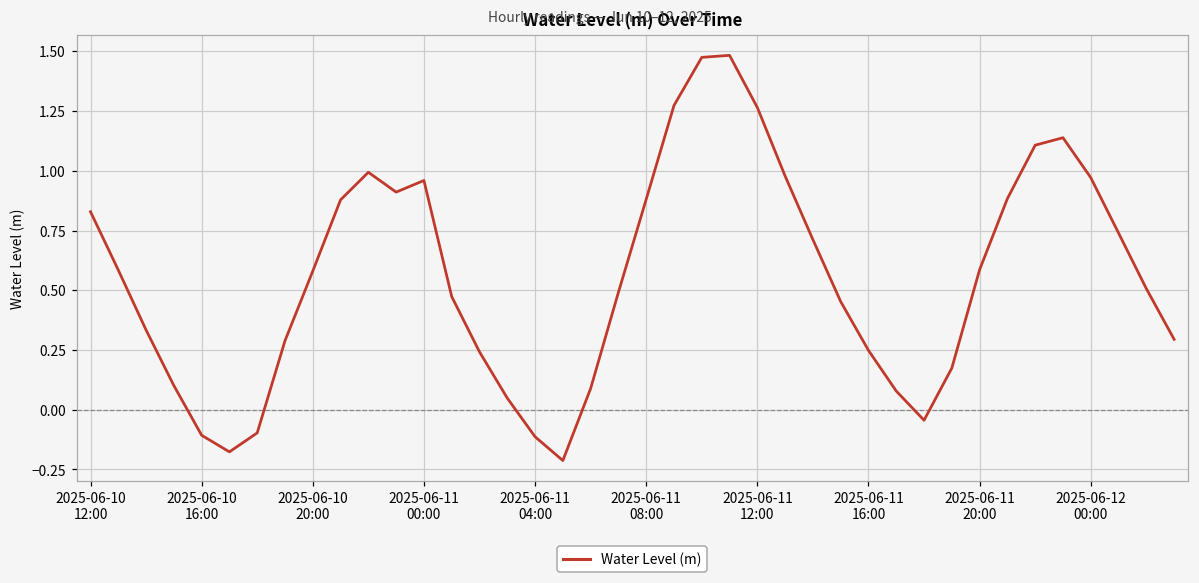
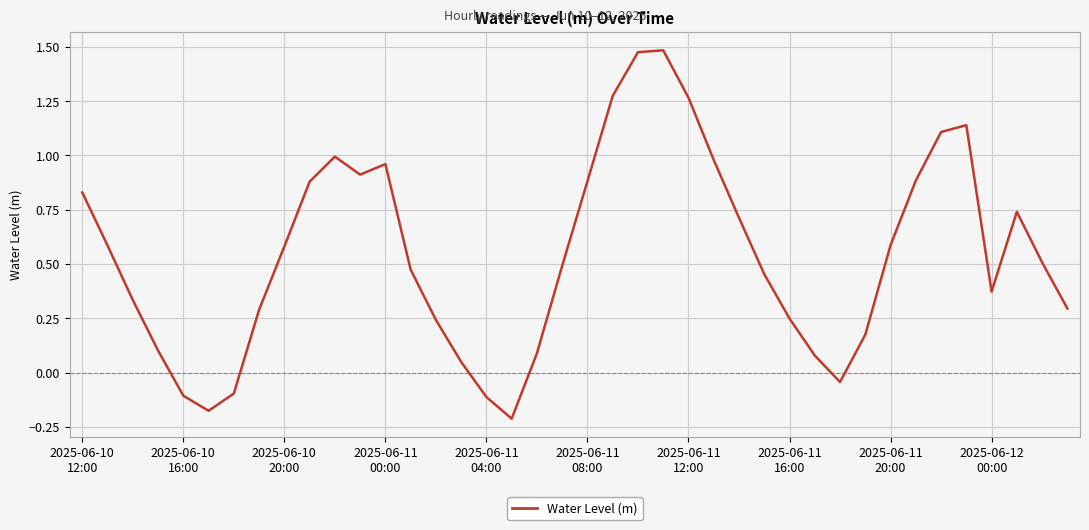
2025-06-12 00:00: 0.97 -> 0.37
